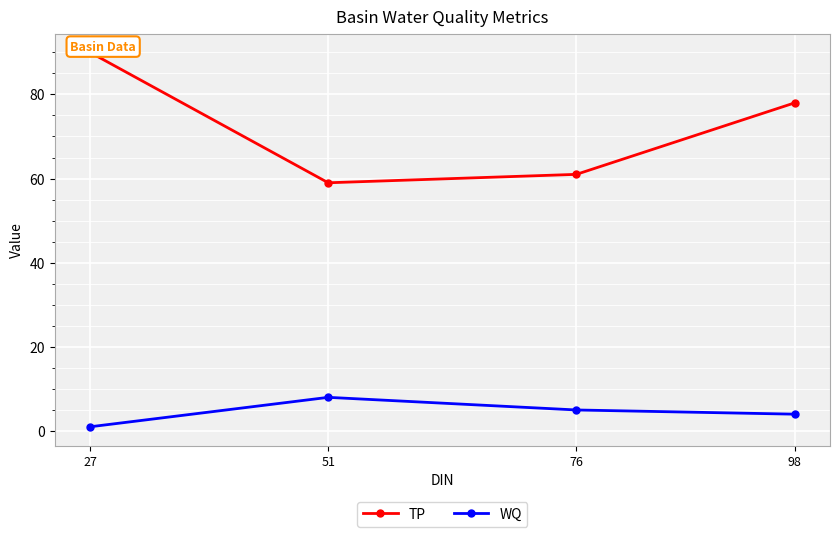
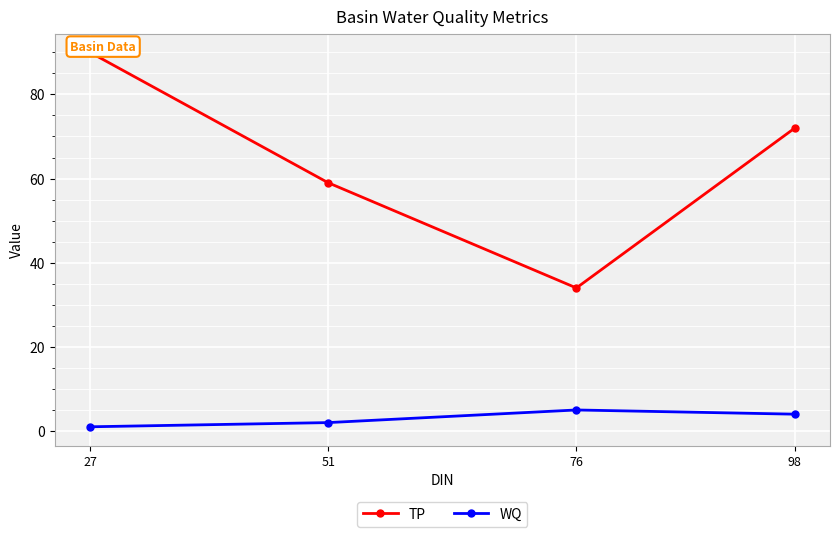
WQ, 51: 8 -> 2
TP, 76: 61 -> 34
TP, 98: 78 -> 72
